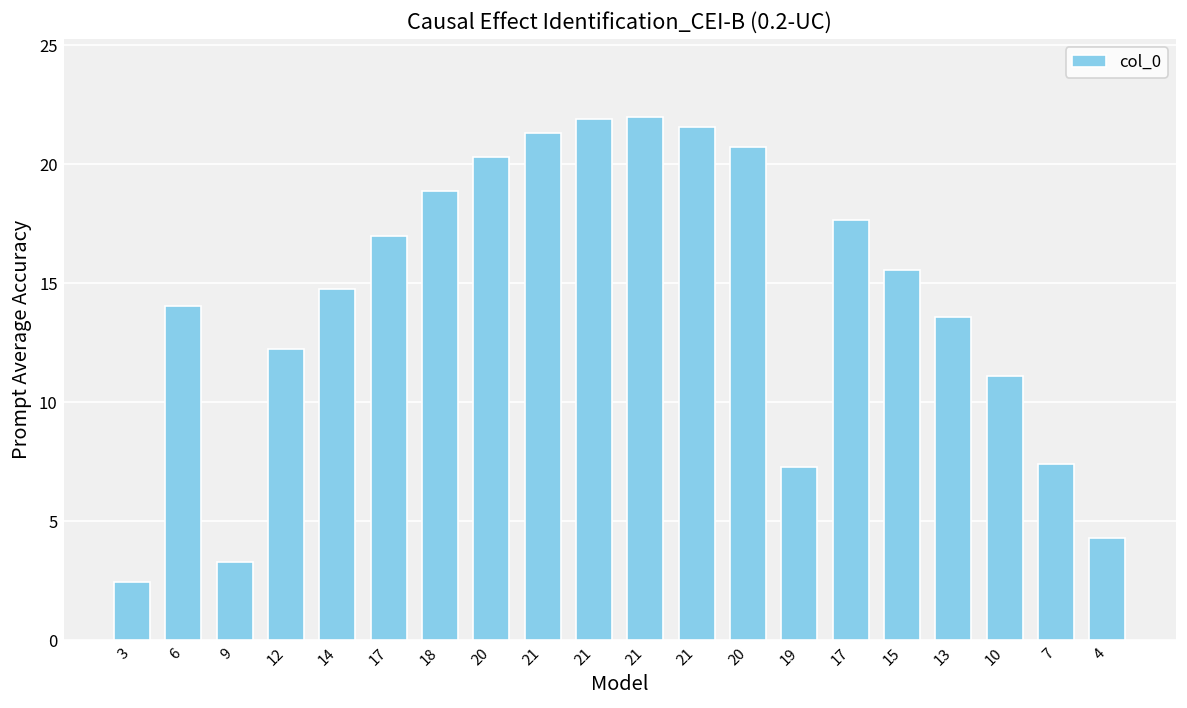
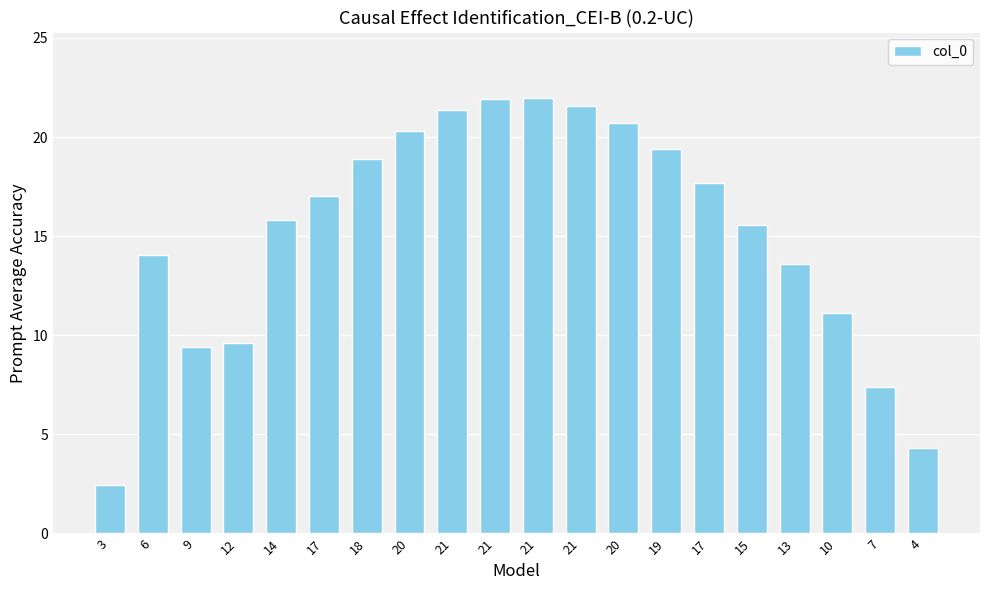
9: 3.3 -> 9.4
12: 12.2 -> 9.6
14: 14.8 -> 15.8
19: 7.3 -> 19.4
